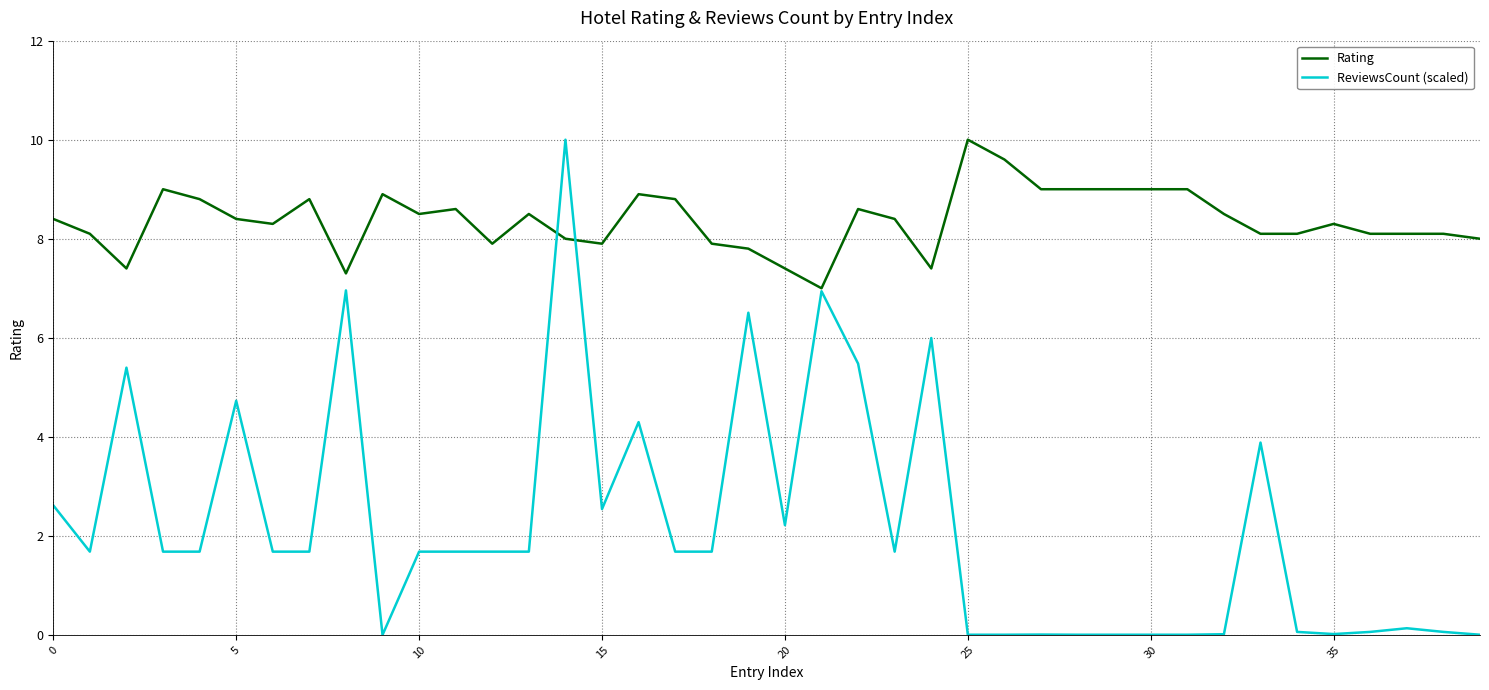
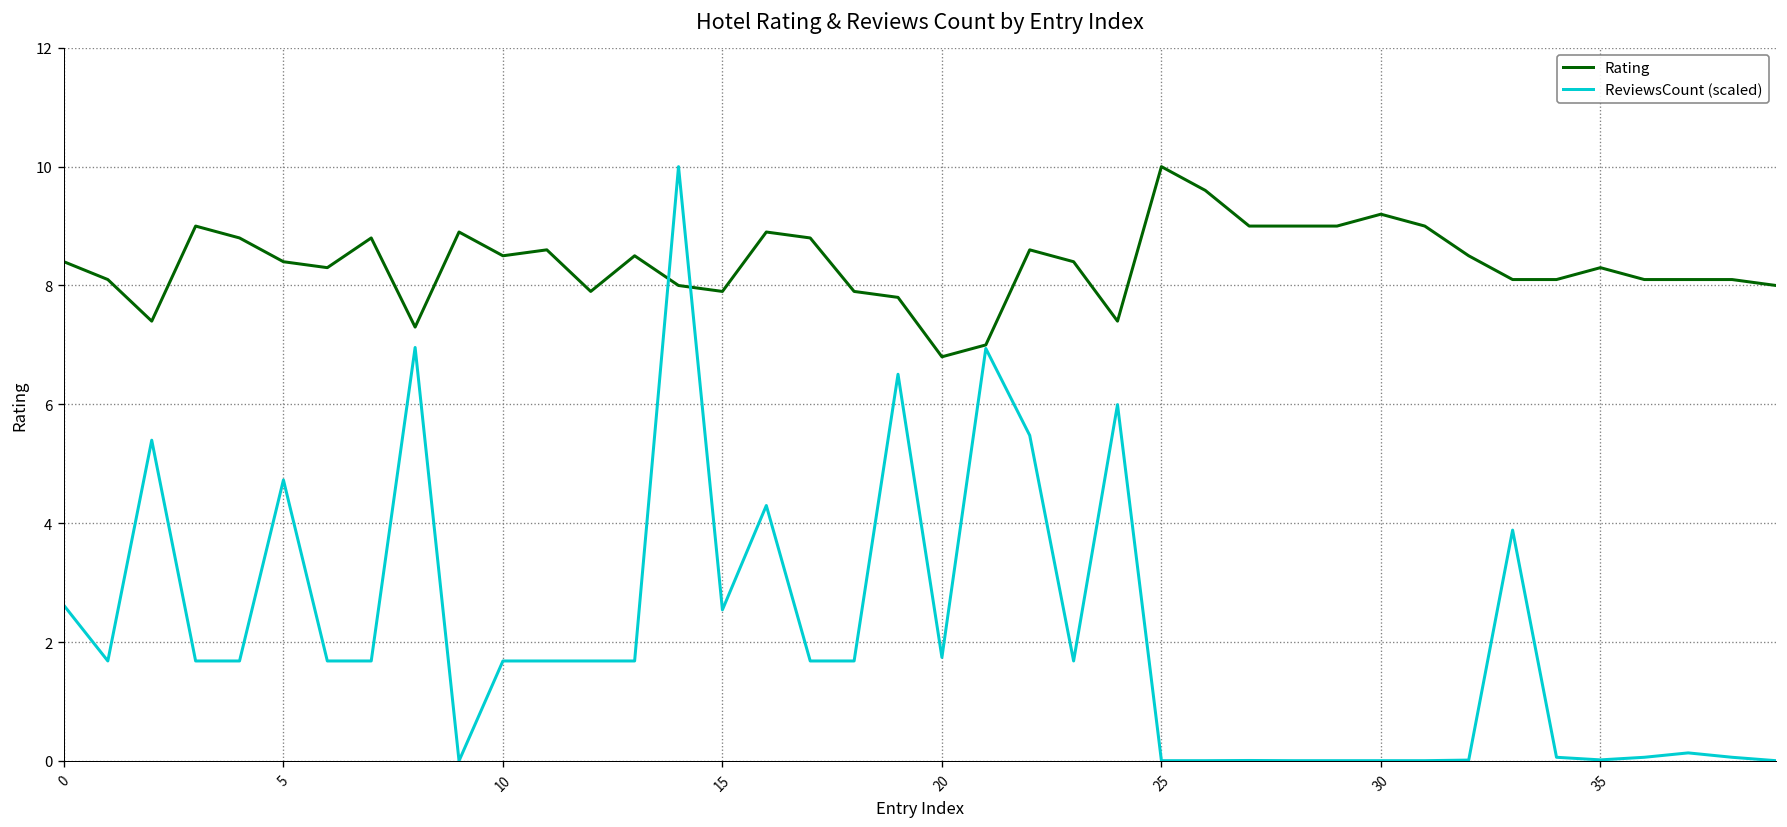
Rating, 20: 7.4 -> 6.8
ReviewsCount (scaled), 20: 2.2 -> 1.7
Rating, 30: 9.0 -> 9.2
